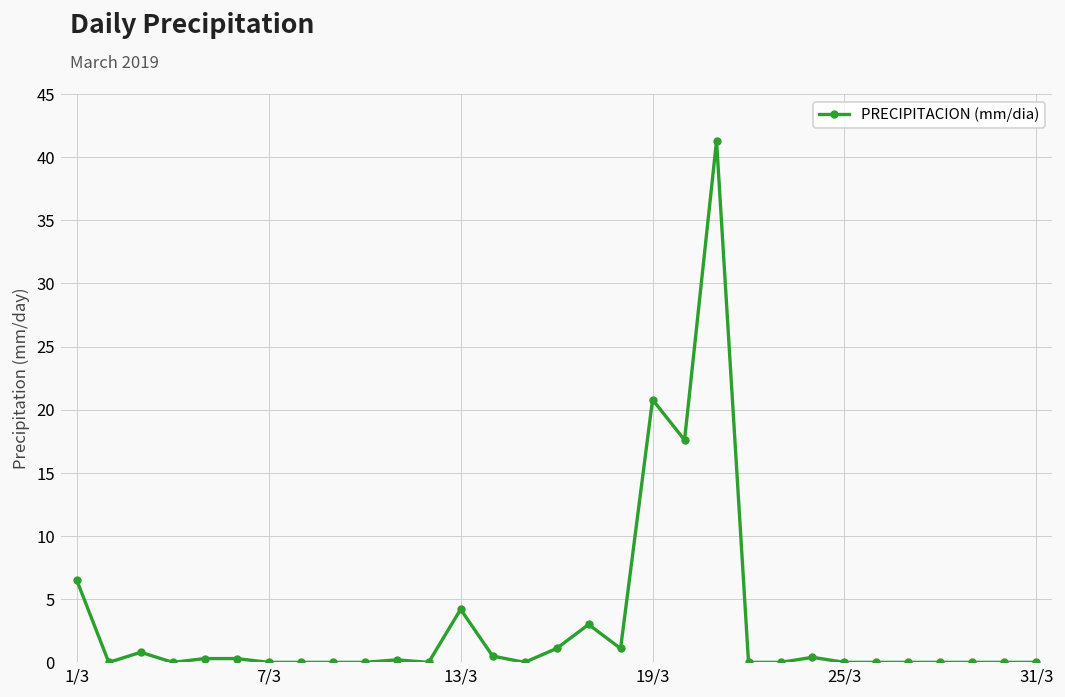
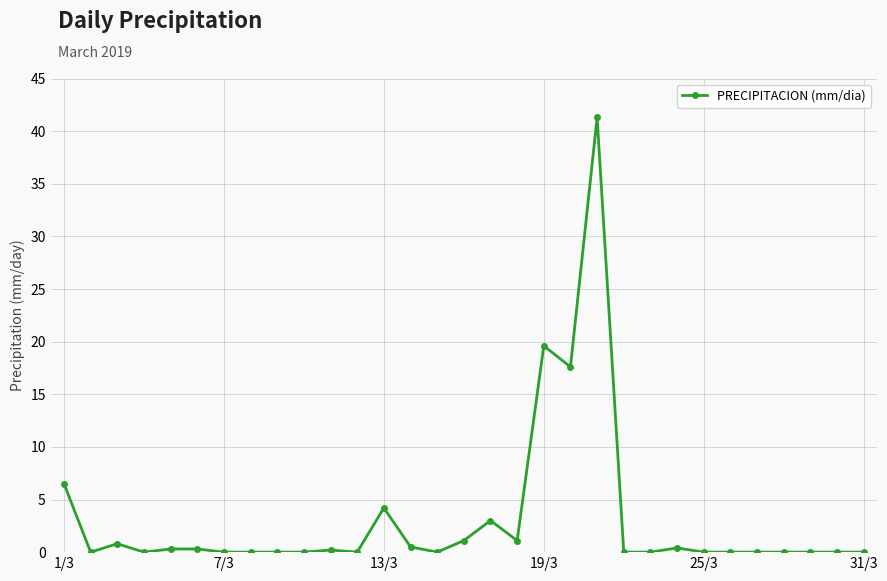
19/3: 20.8 -> 19.6
